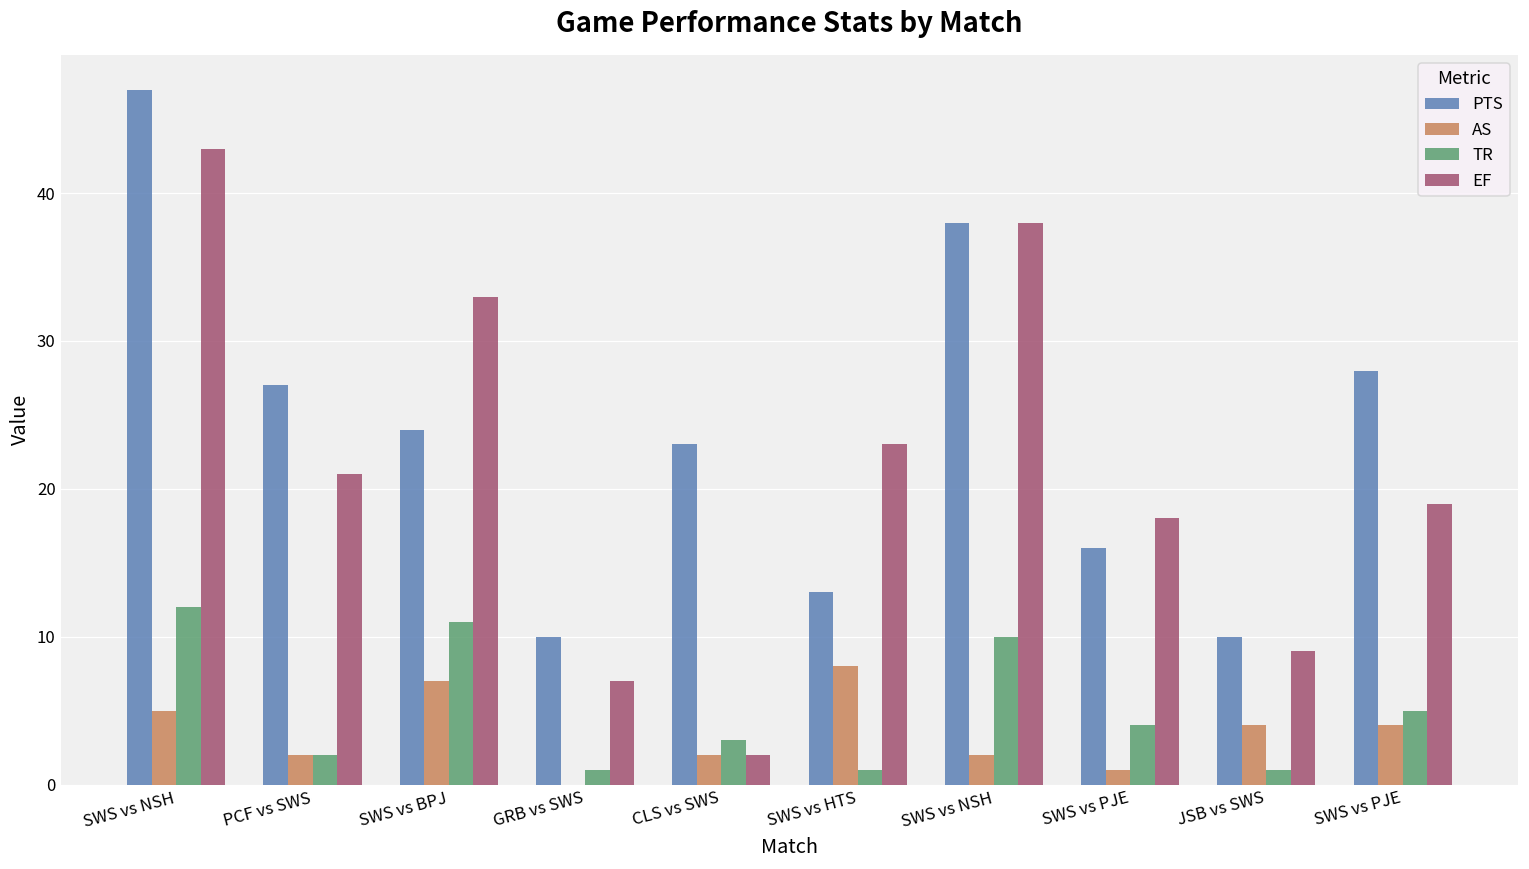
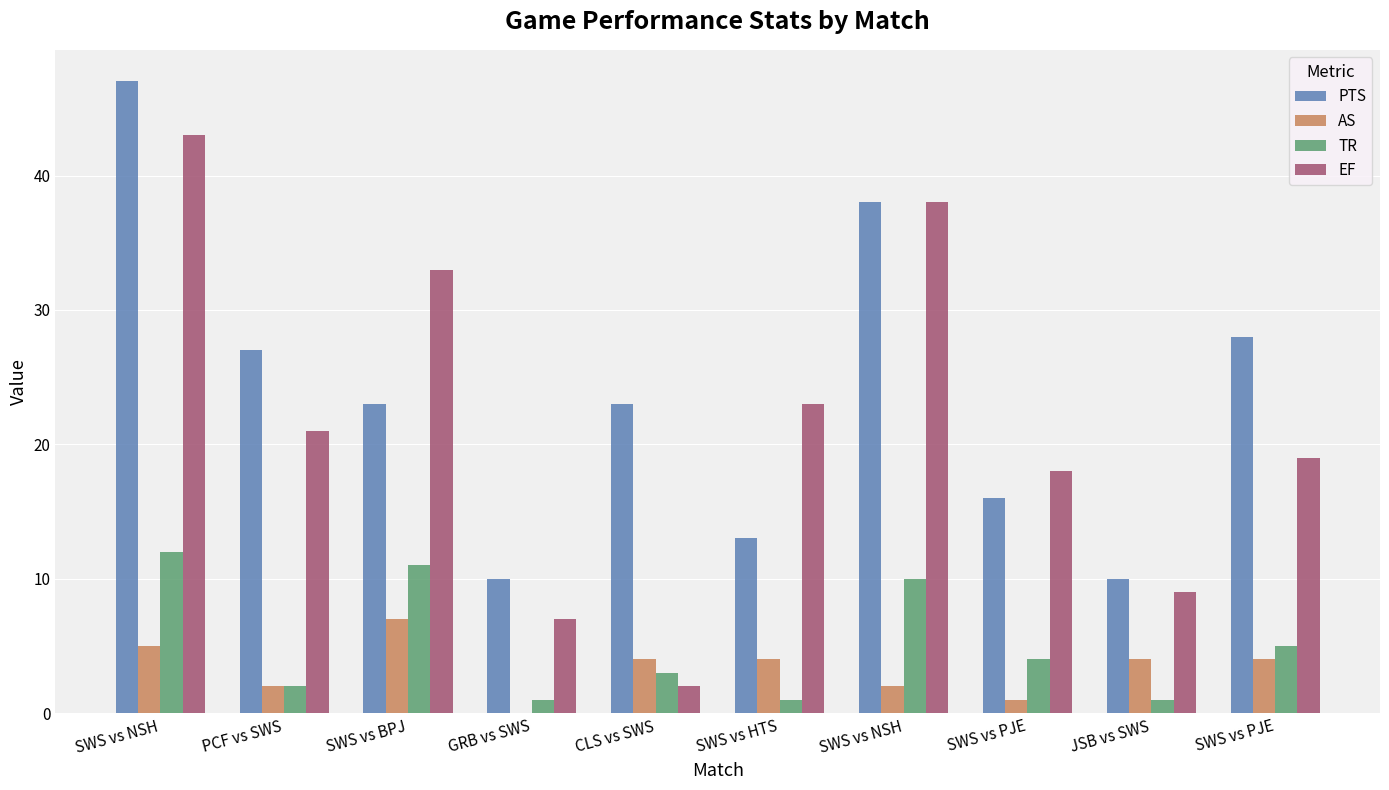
PTS, SWS vs BPJ: 24 -> 23
AS, CLS vs SWS: 2 -> 4
AS, SWS vs HTS: 8 -> 4
